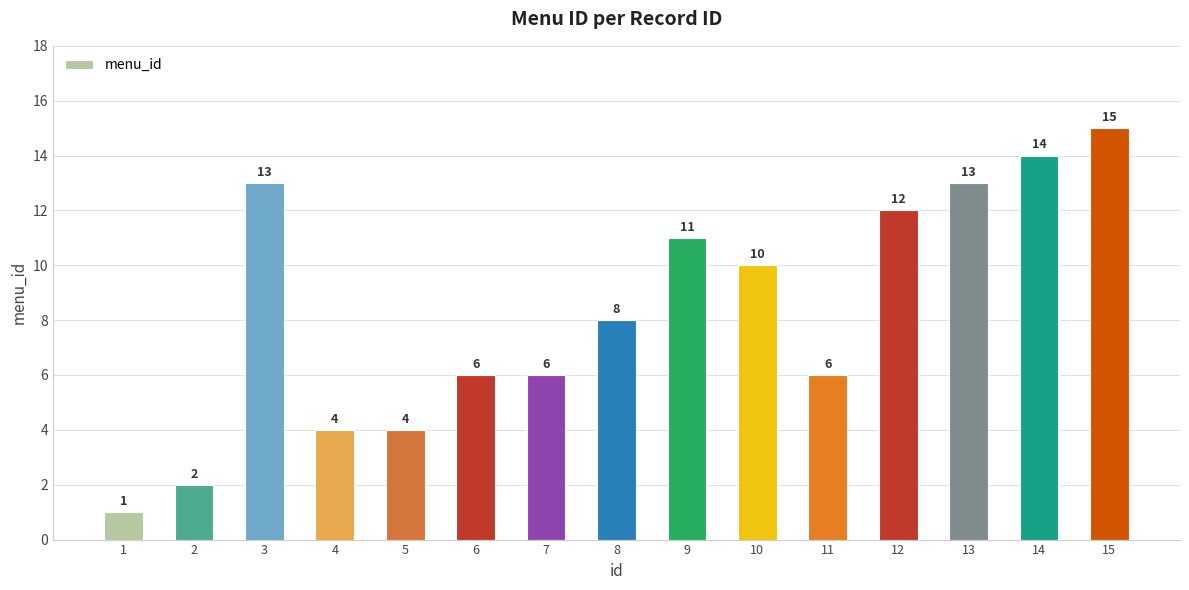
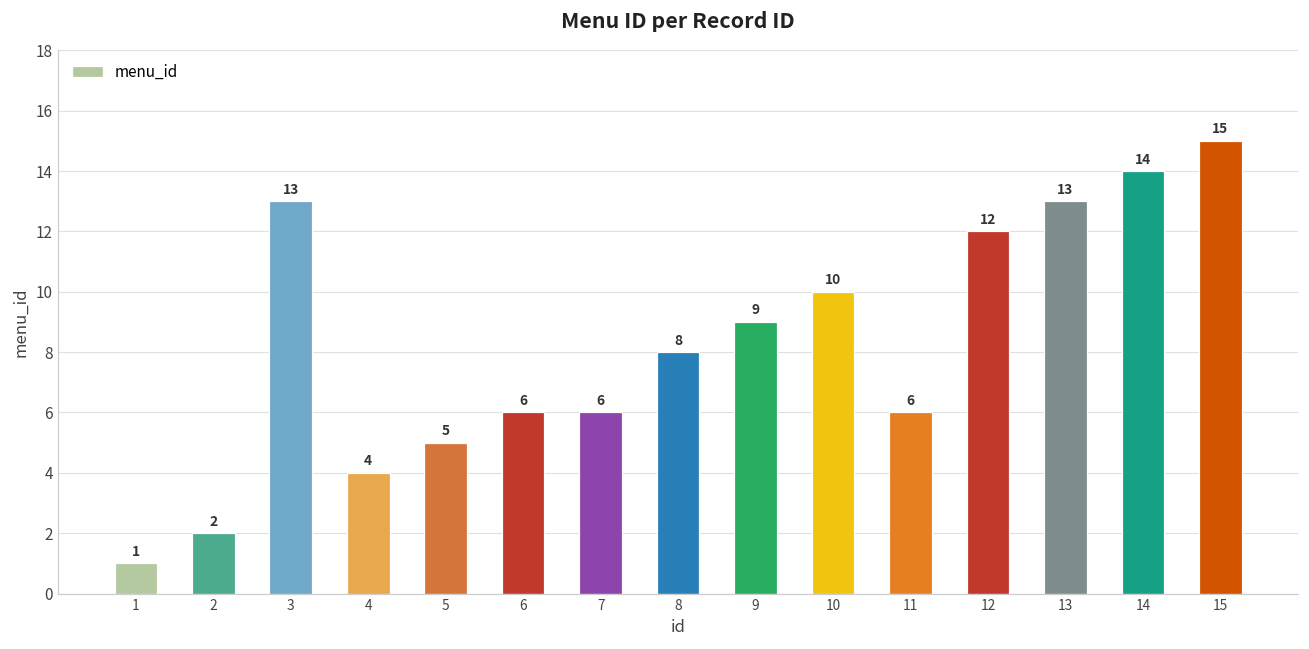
5: 4 -> 5
9: 11 -> 9
